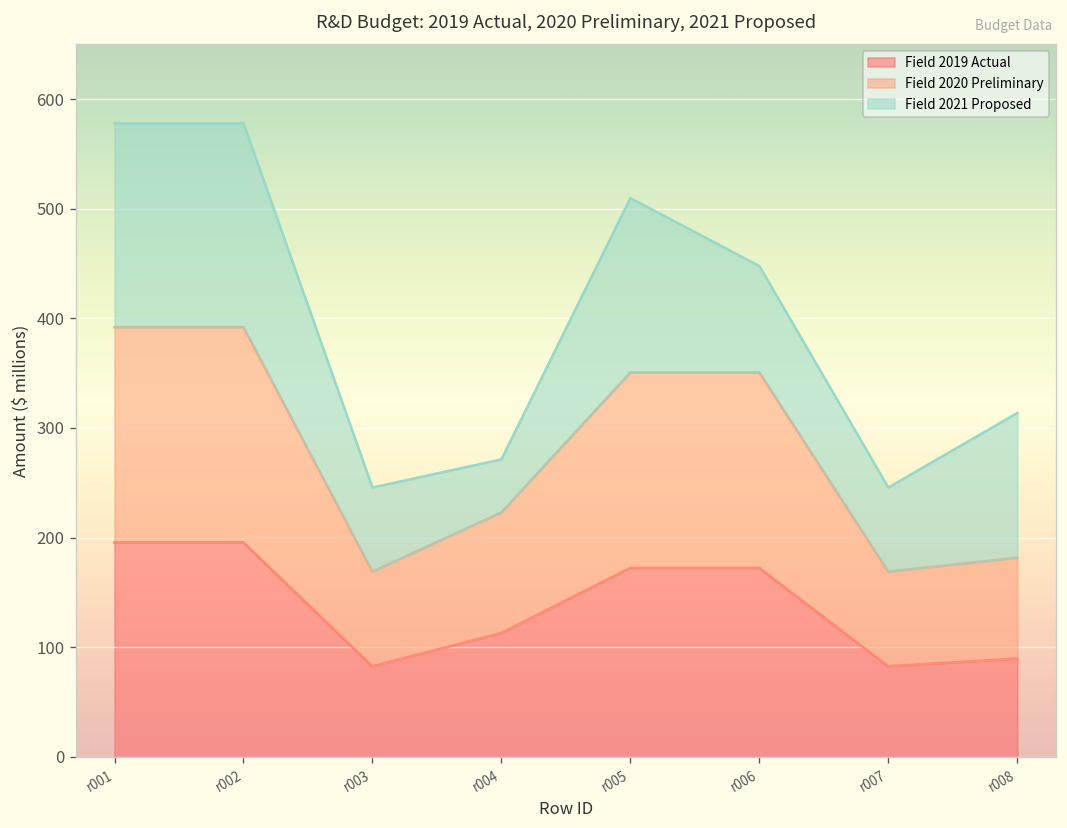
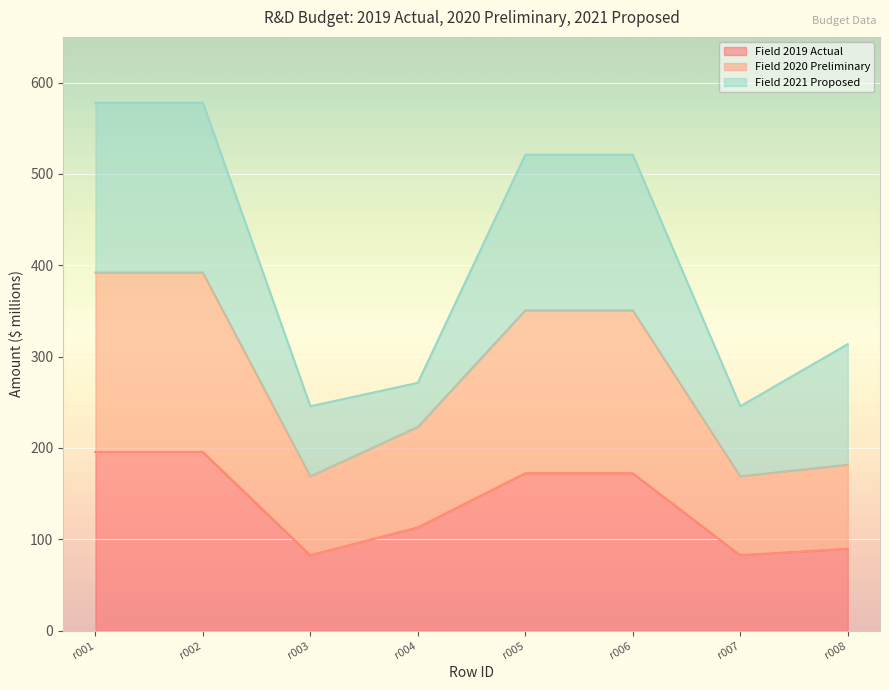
Field 2021 Proposed, r005: 160 -> 170
Field 2021 Proposed, r006: 100 -> 170
